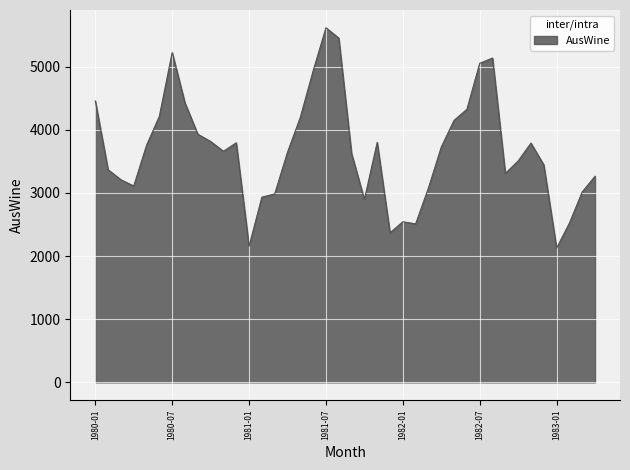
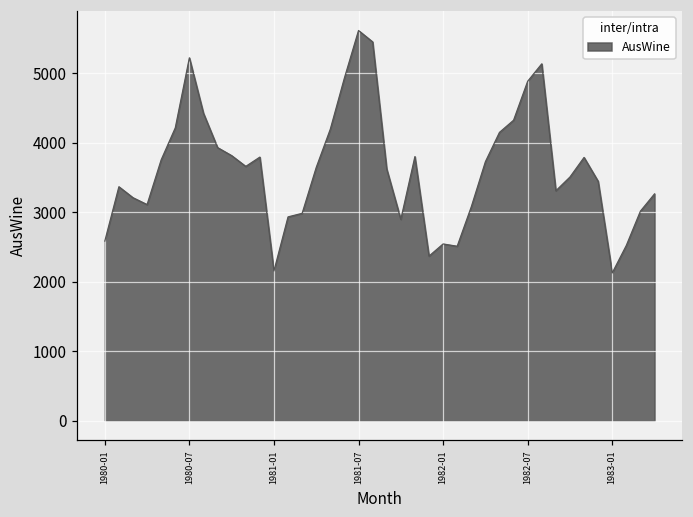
1980-01: 4500 -> 2600
1982-07: 5100 -> 4900
